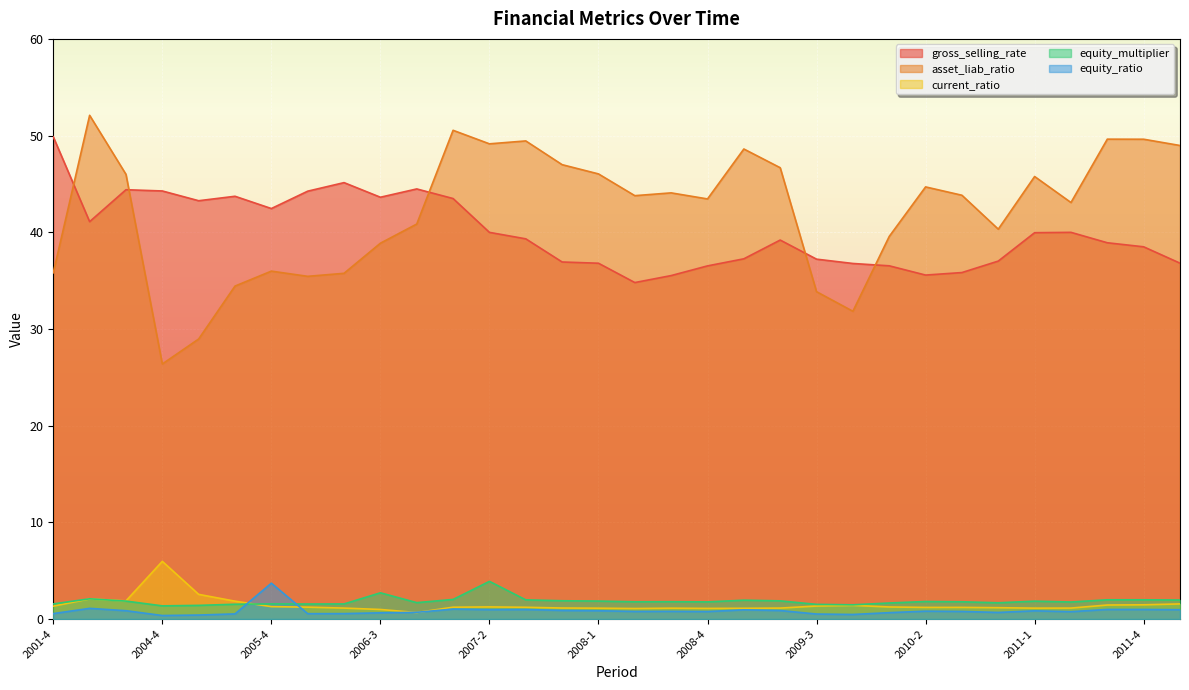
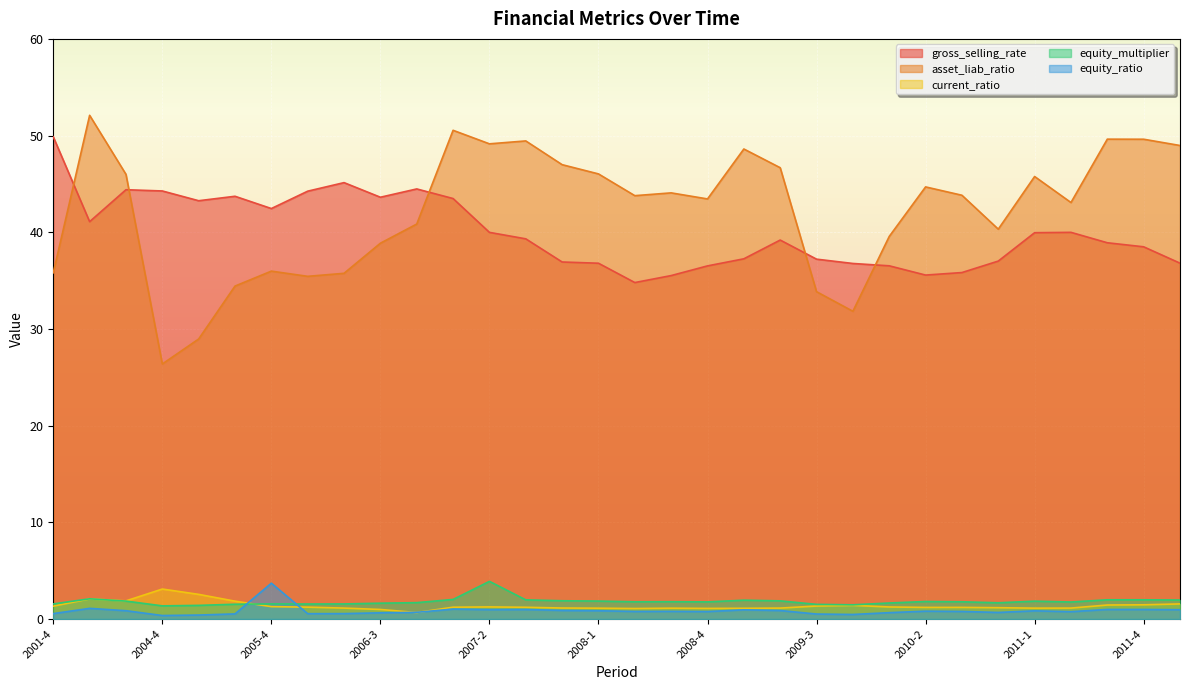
current_ratio, 2004-4: 6 -> 3
equity_multiplier, 2006-3: 3 -> 2
